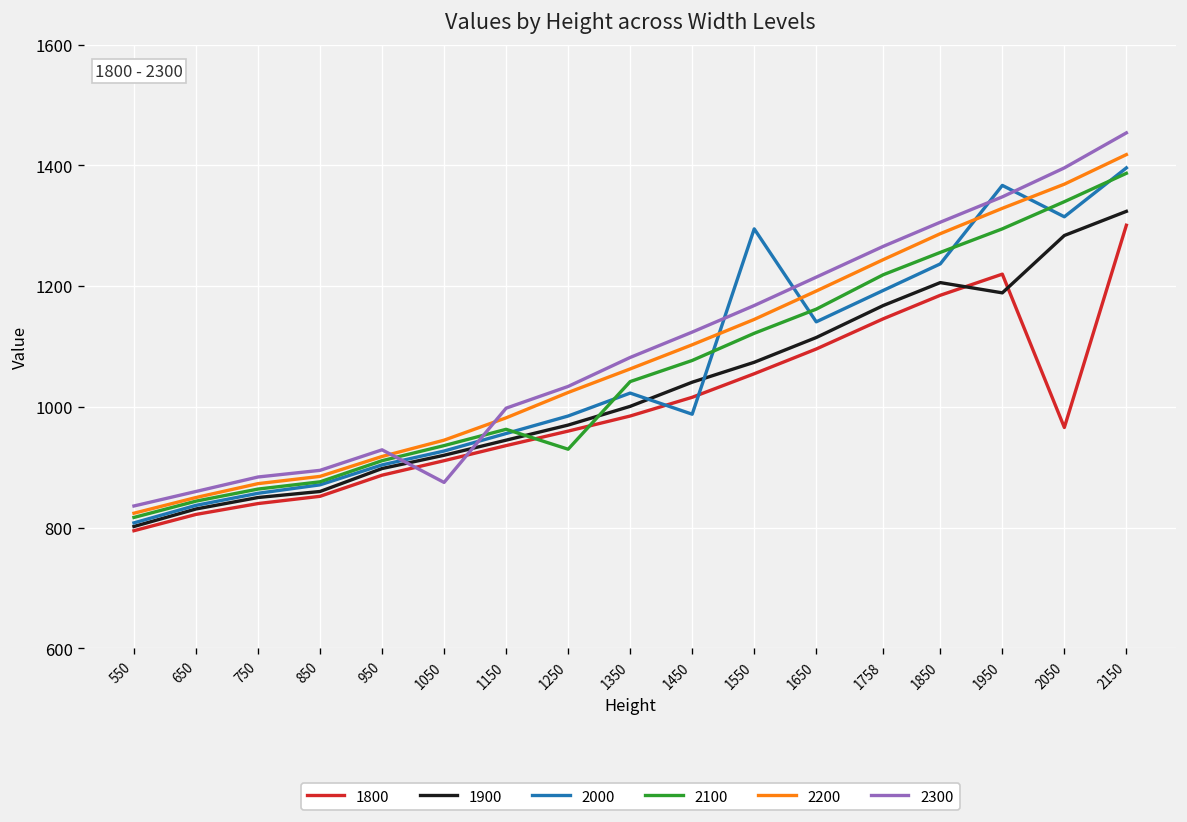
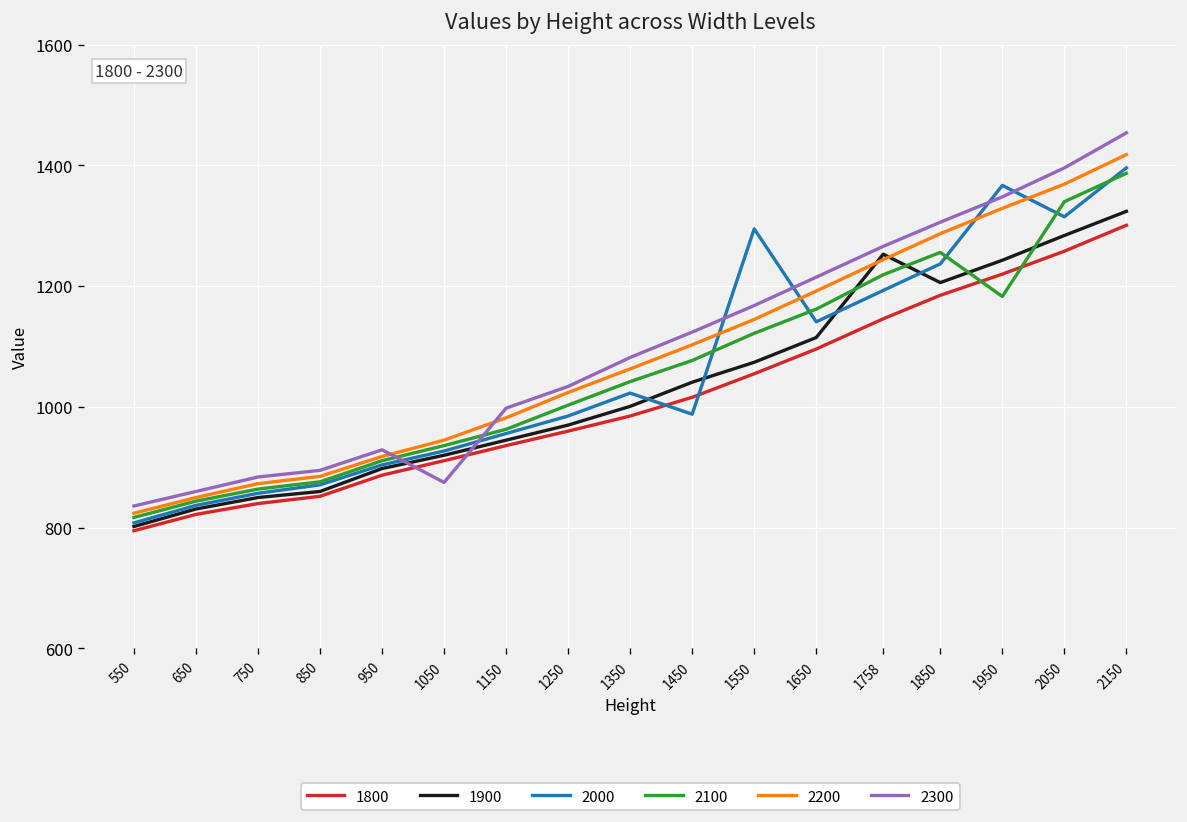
2100, 1250: 930 -> 1000
1900, 1758: 1170 -> 1250
1900, 1950: 1190 -> 1240
2100, 1950: 1300 -> 1180
1800, 2050: 970 -> 1260
